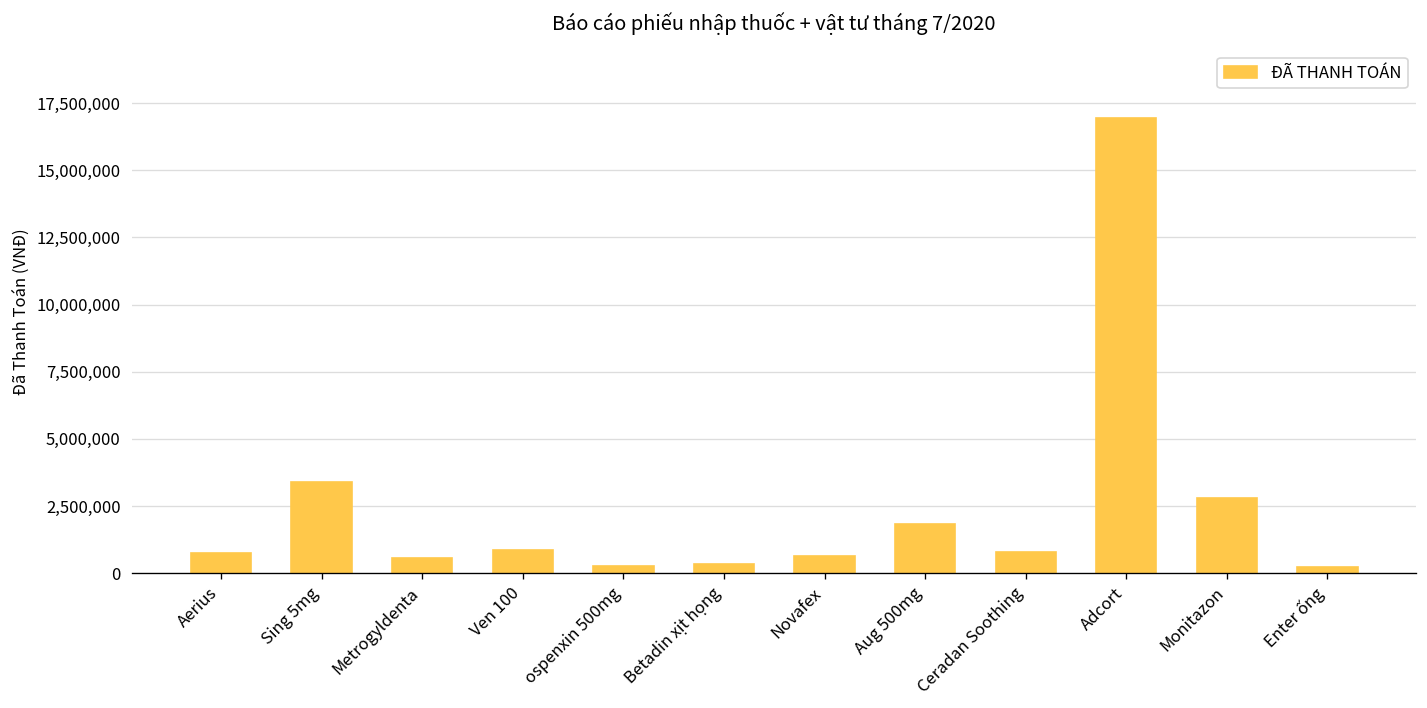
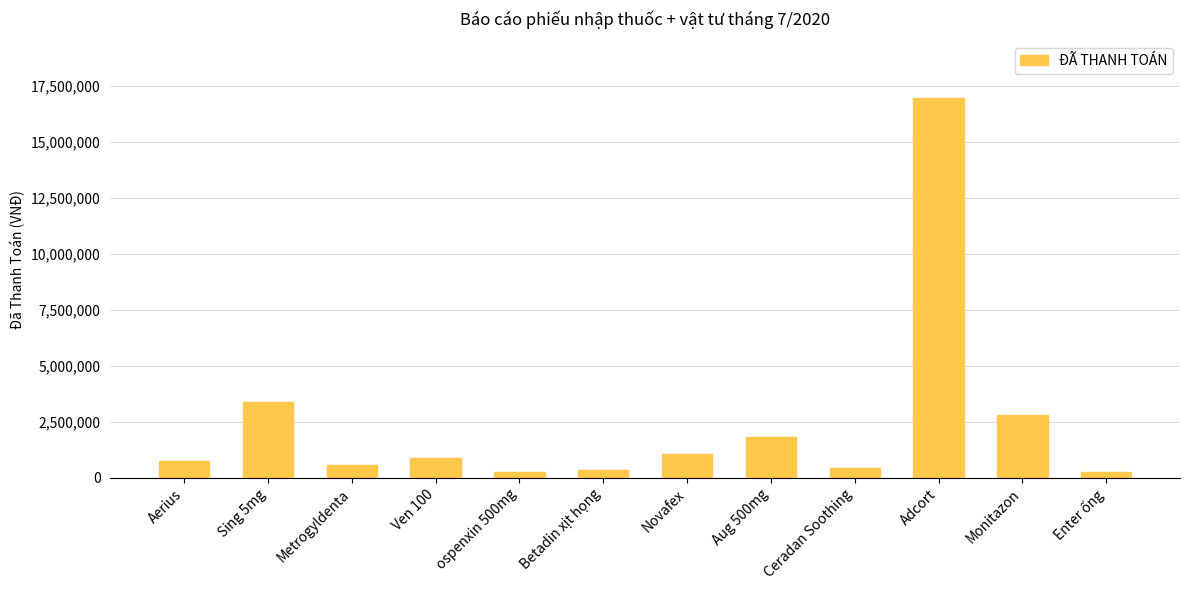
Novafex: 700,000 -> 1,000,000
Ceradan Soothing: 800,000 -> 400,000
